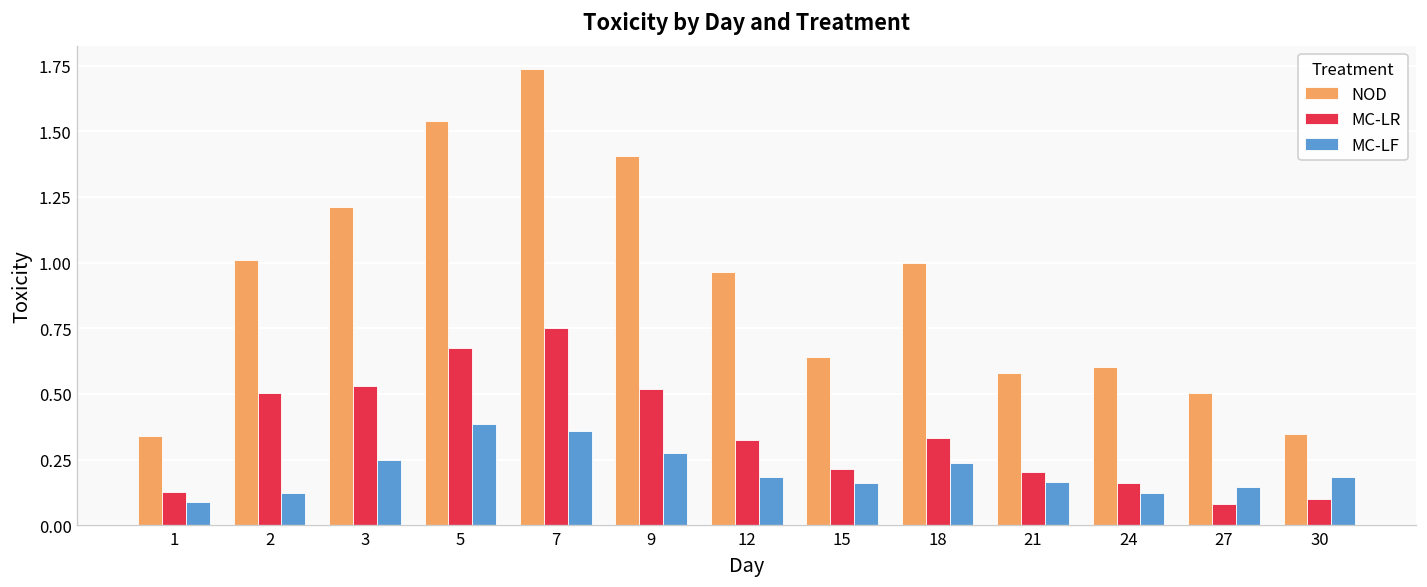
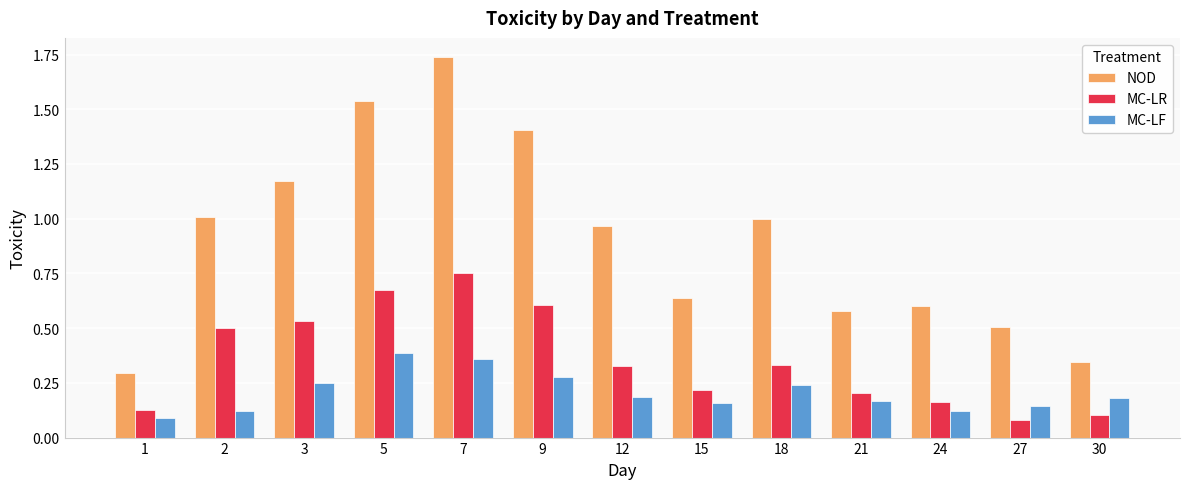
NOD, 1: 0.34 -> 0.30
NOD, 3: 1.21 -> 1.17
MC-LR, 9: 0.52 -> 0.60
